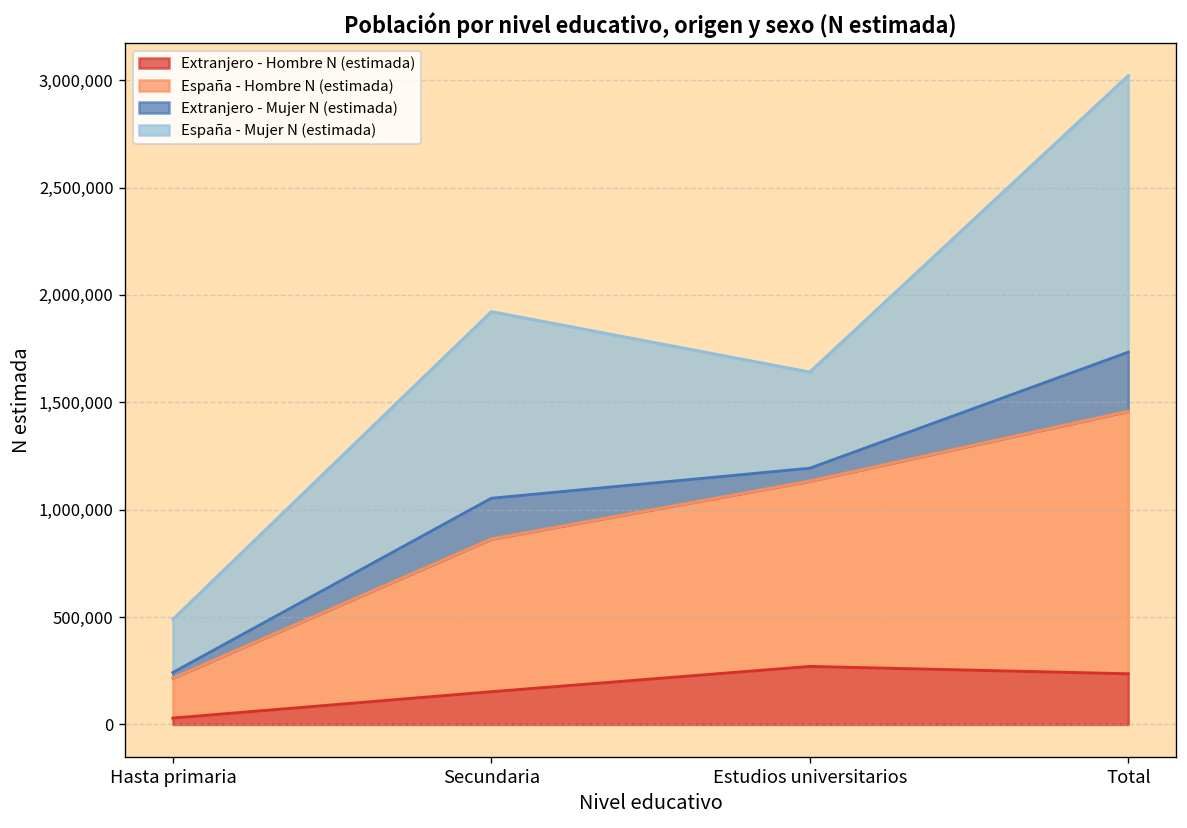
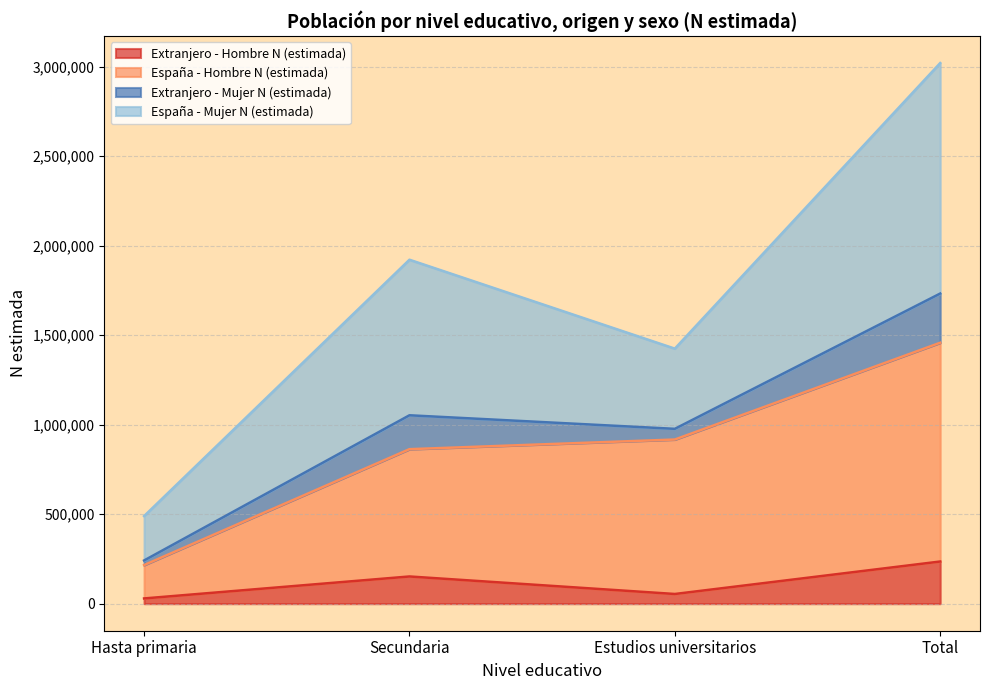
Extranjero - Hombre N (estimada), Estudios universitarios: 270,000 -> 50,000
